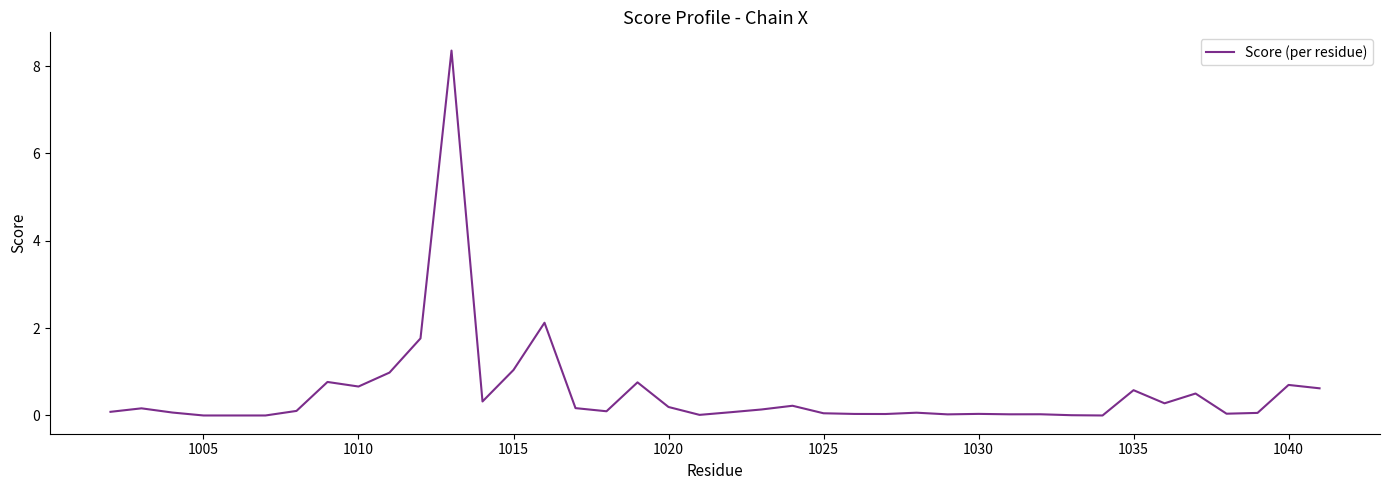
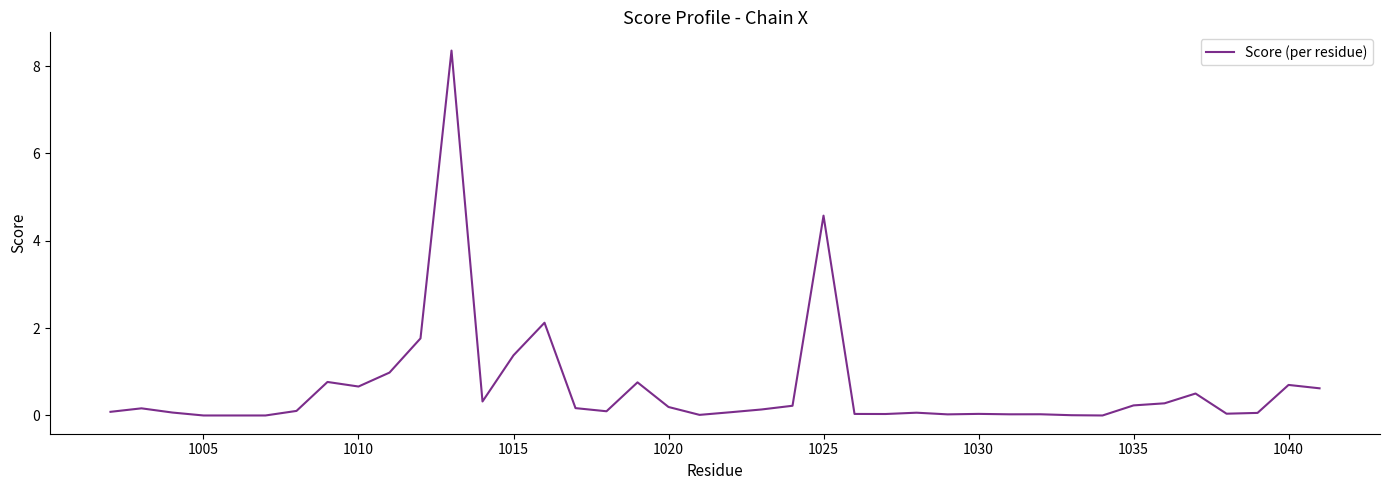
1015: 1.0 -> 1.4
1025: 0.1 -> 4.6
1035: 0.6 -> 0.2
